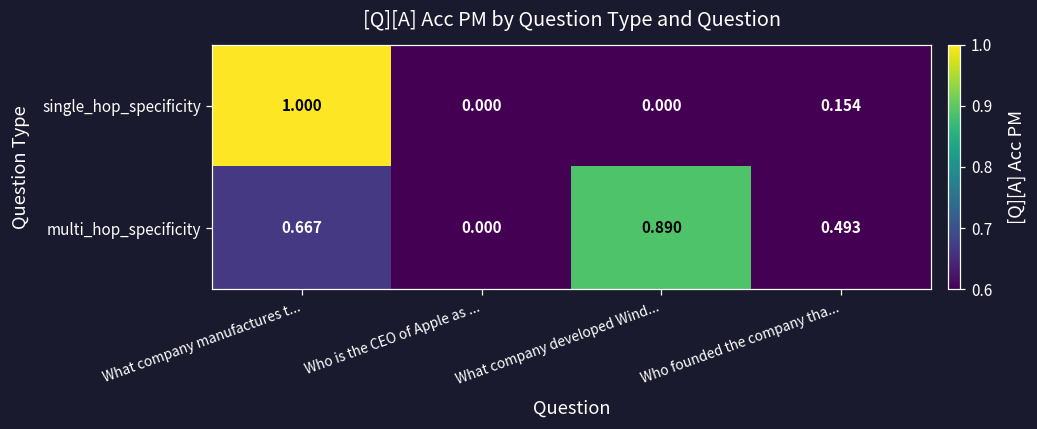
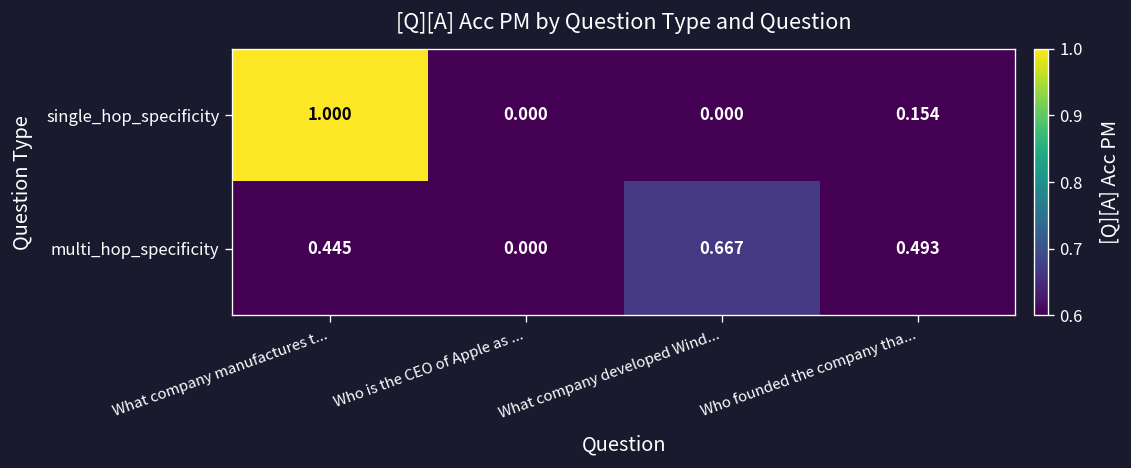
multi_hop_specificity, What company manufactures t...: 0.667 -> 0.445
multi_hop_specificity, What company developed Wind...: 0.890 -> 0.667
